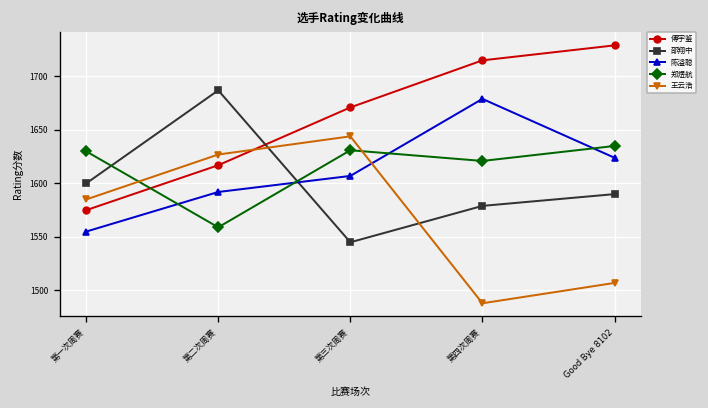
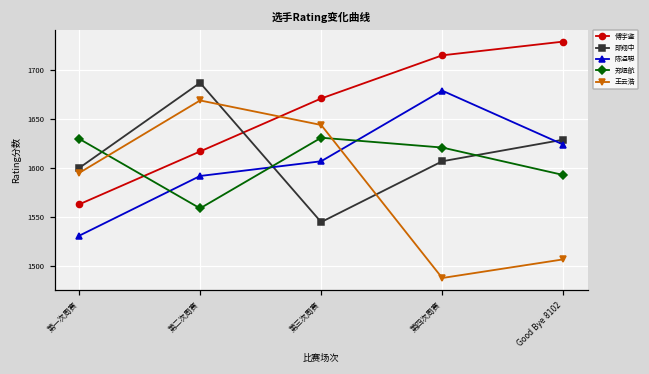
傅宇鉴, 第一次周赛: 1580 -> 1560
陈溢聪, 第一次周赛: 1560 -> 1530
王云浩, 第一次周赛: 1590 -> 1600
王云浩, 第二次周赛: 1630 -> 1670
邵翔中, 第四次周赛: 1580 -> 1610
邵翔中, Good Bye 8102: 1590 -> 1630
郑煜航, Good Bye 8102: 1640 -> 1590
